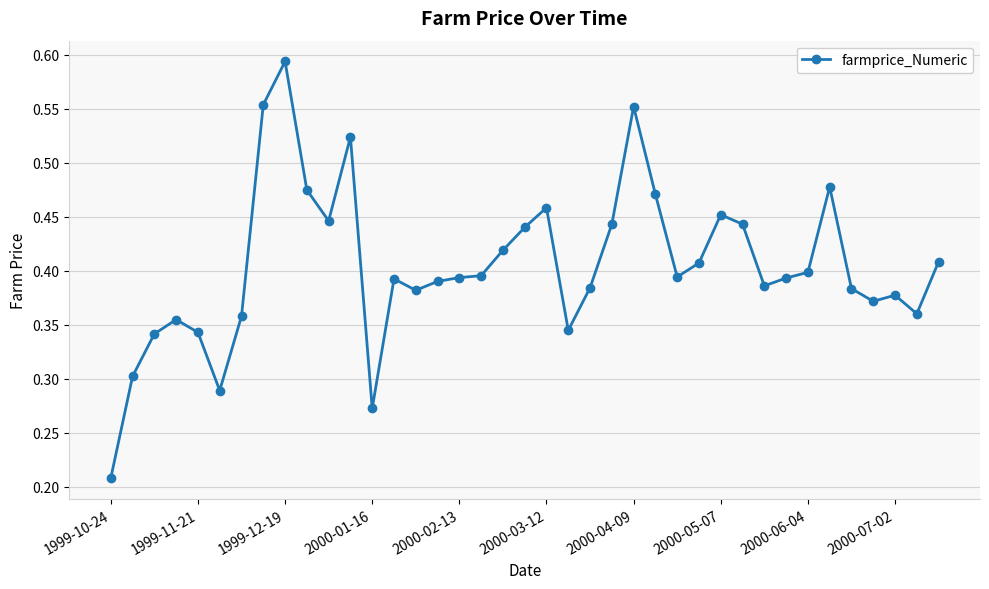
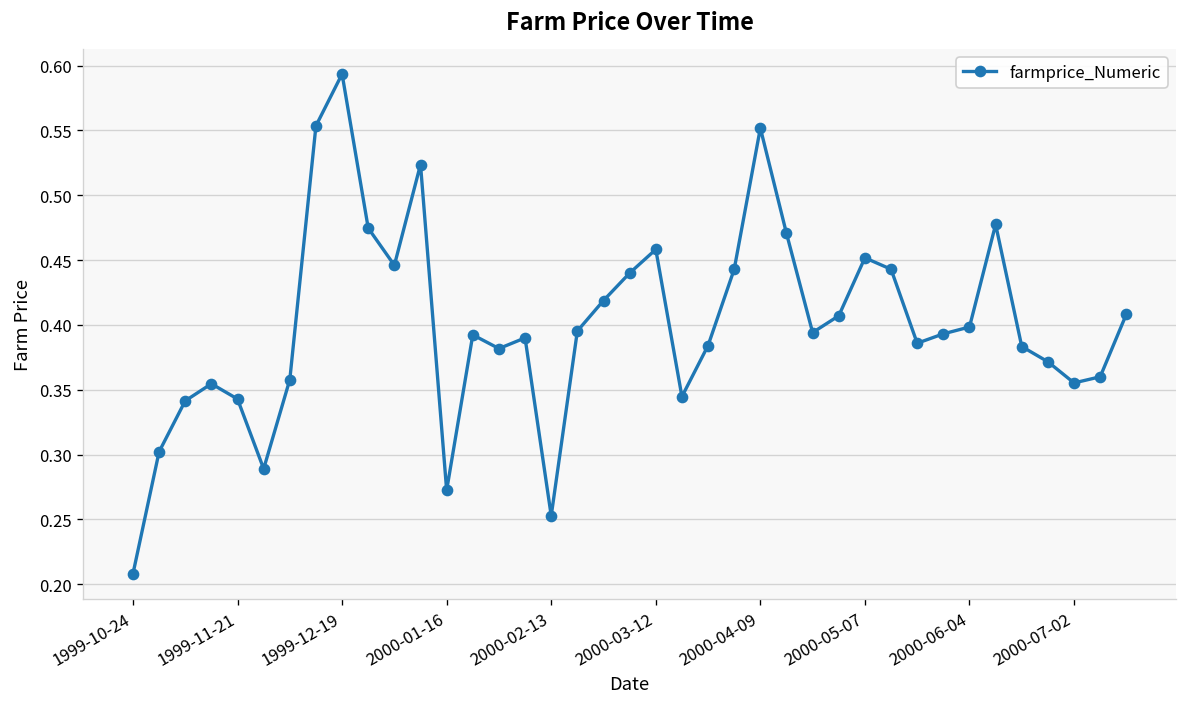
2000-02-13: 0.394 -> 0.253
2000-07-02: 0.377 -> 0.355
